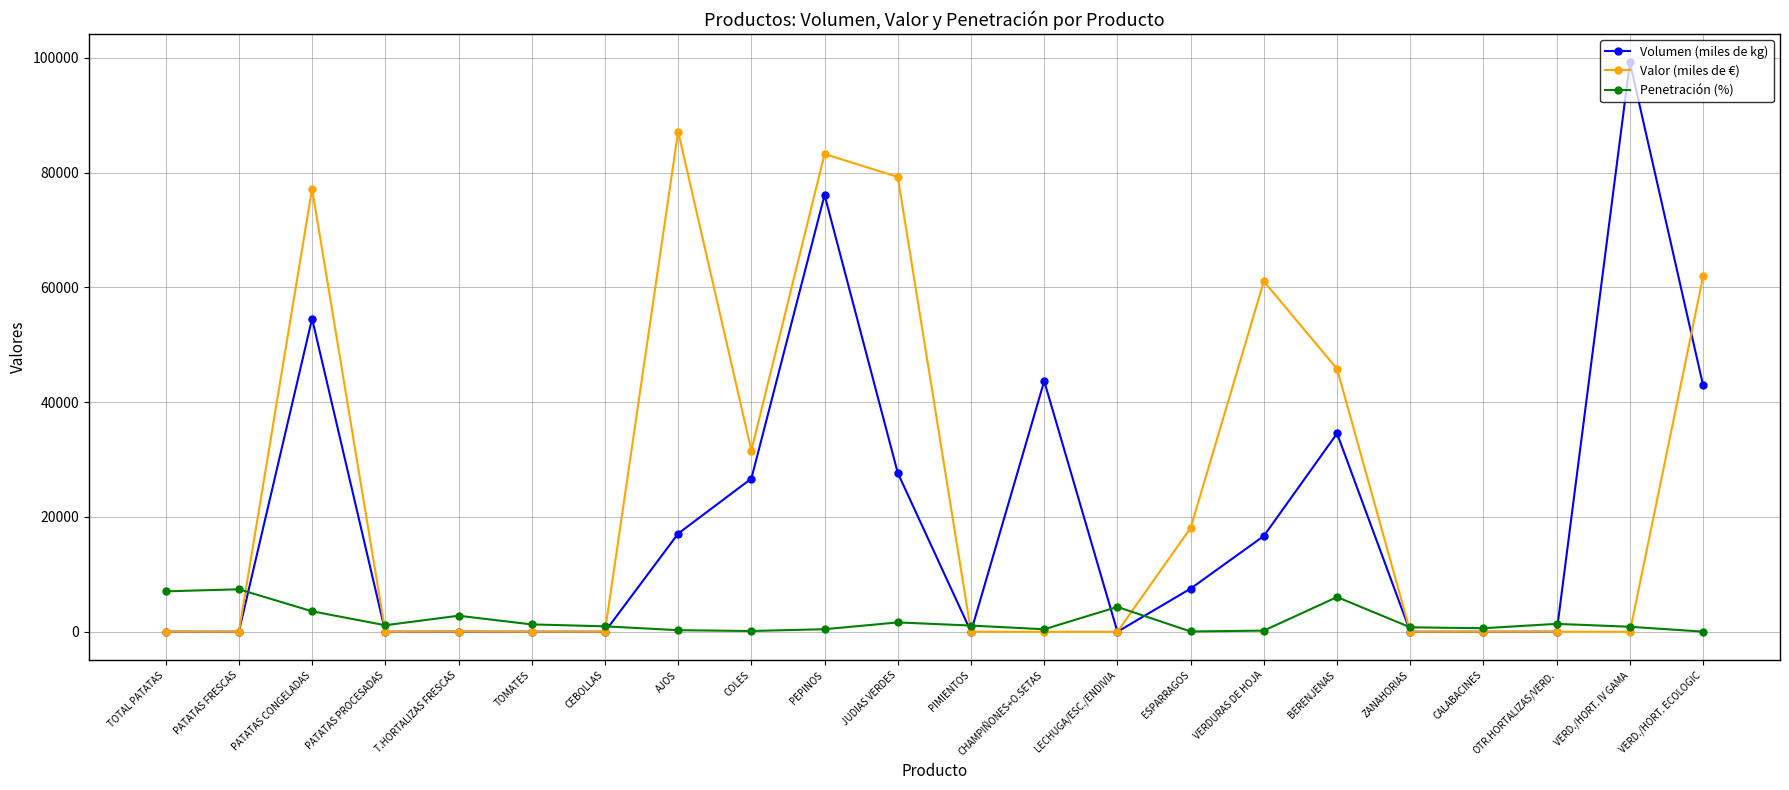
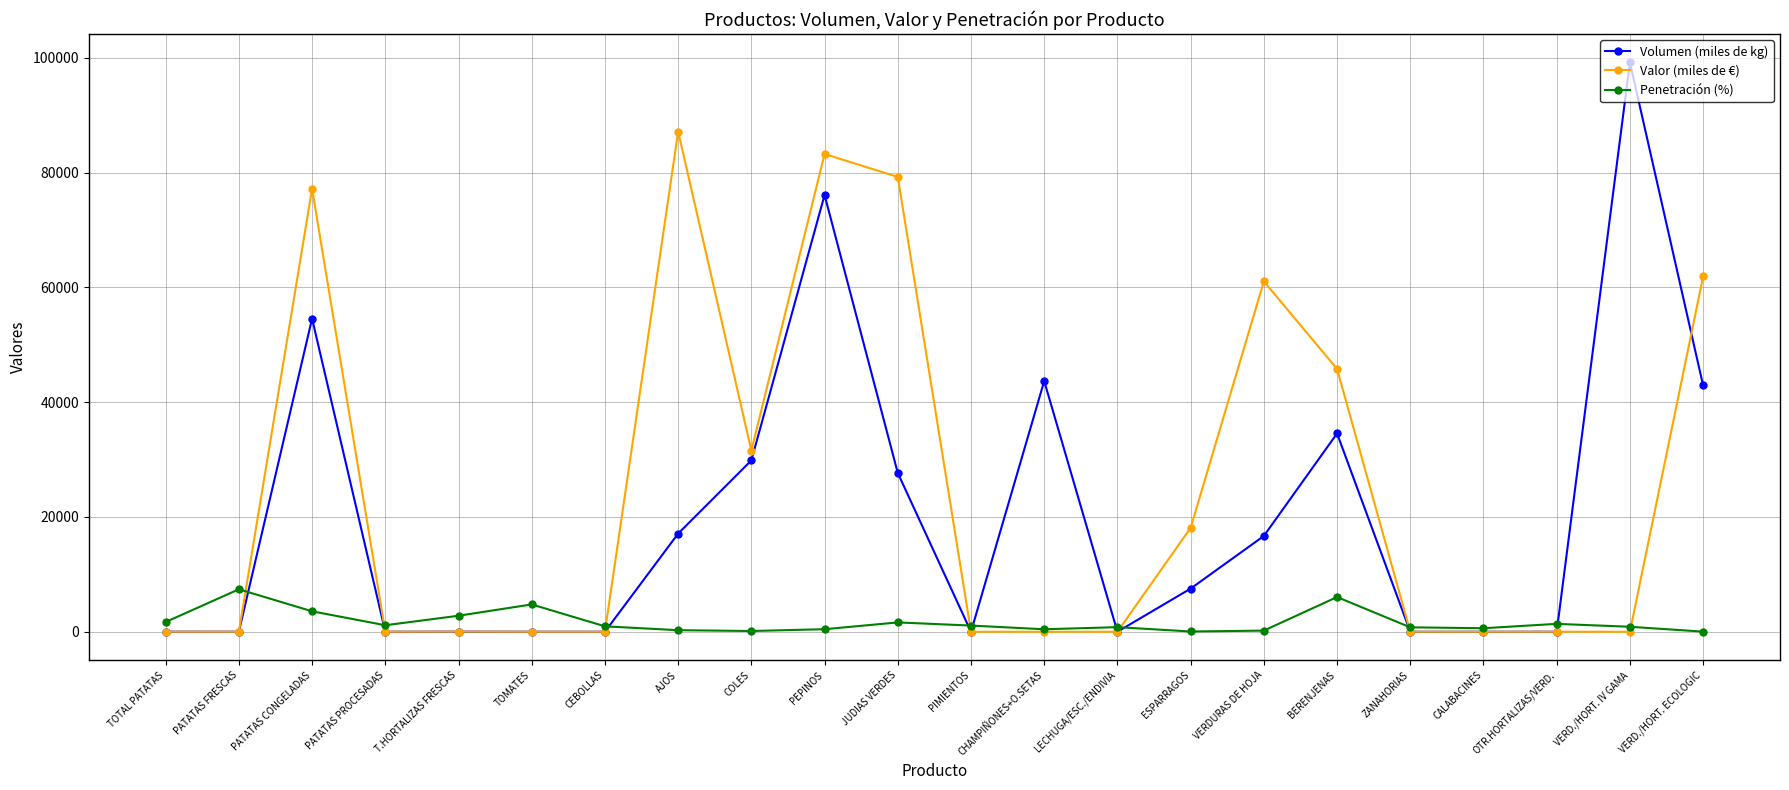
Penetración (%), TOTAL PATATAS: 7000 -> 2000
Penetración (%), TOMATES: 1000 -> 5000
Volumen (miles de kg), COLES: 27000 -> 30000
Penetración (%), LECHUGA/ESC./ENDIVIA: 4000 -> 1000
